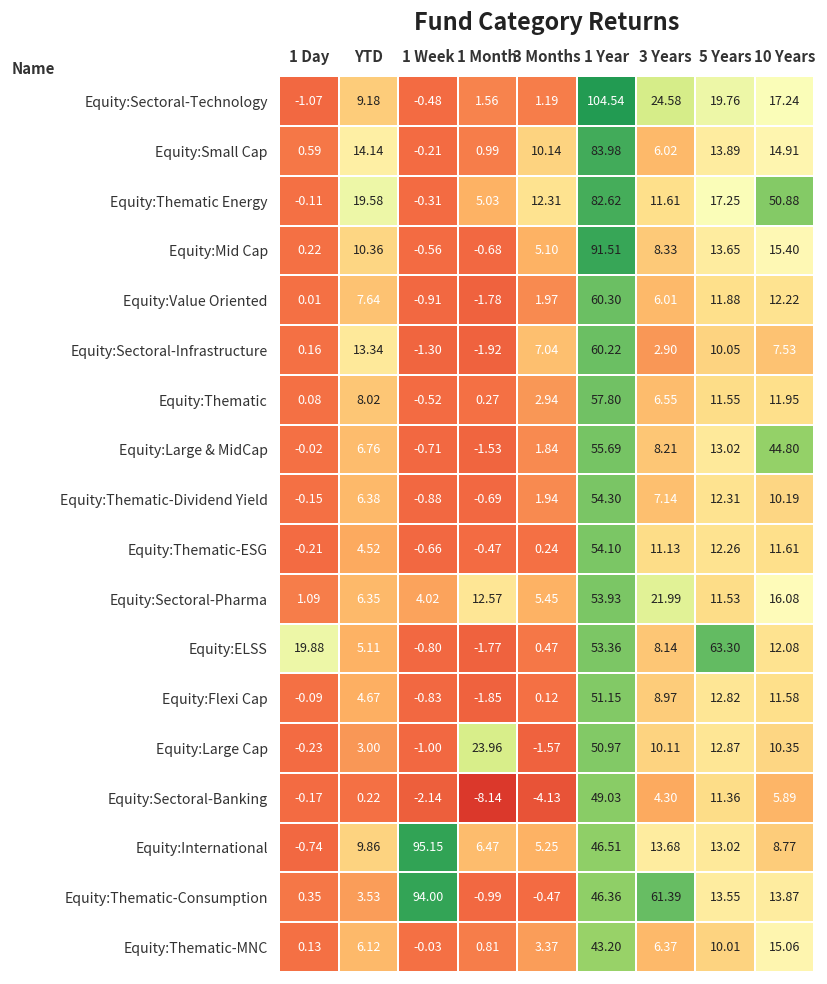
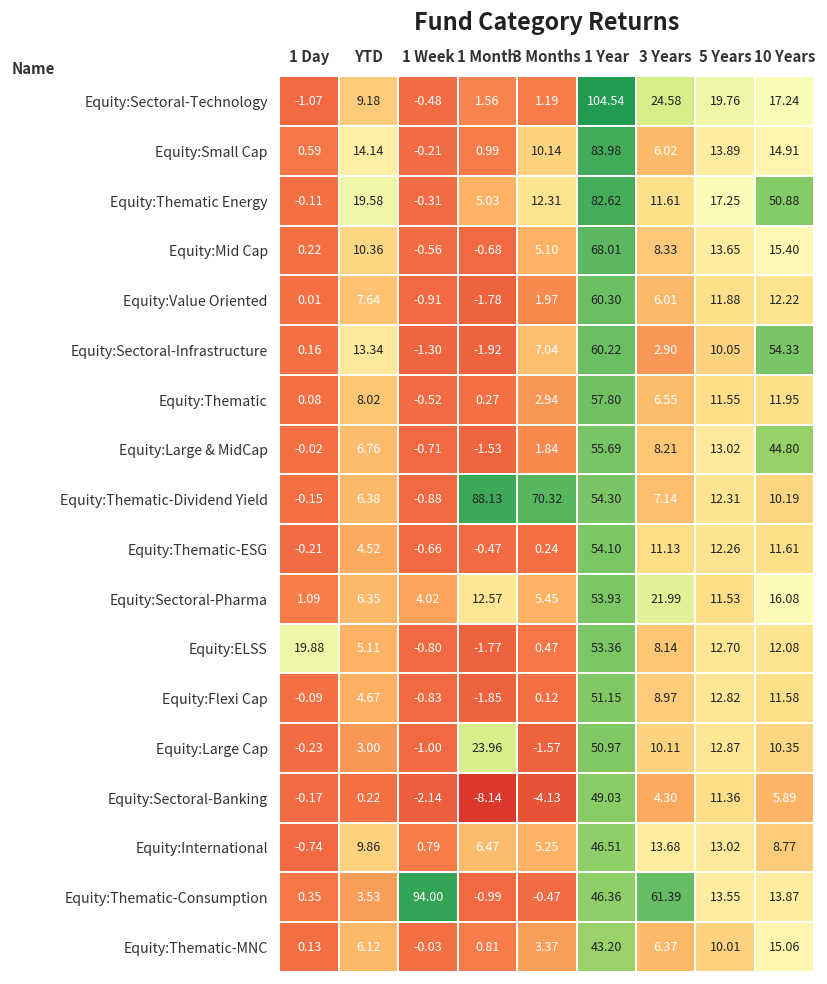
Equity:Mid Cap, 1 Year: 91.51 -> 68.01
Equity:Sectoral-Infrastructure, 10 Years: 7.53 -> 54.33
Equity:Thematic-Dividend Yield, 1 Month: -0.69 -> 88.13
Equity:Thematic-Dividend Yield, 3 Months: 1.94 -> 70.32
Equity:ELSS, 5 Years: 63.30 -> 12.70
Equity:International, 1 Week: 95.15 -> 0.79
